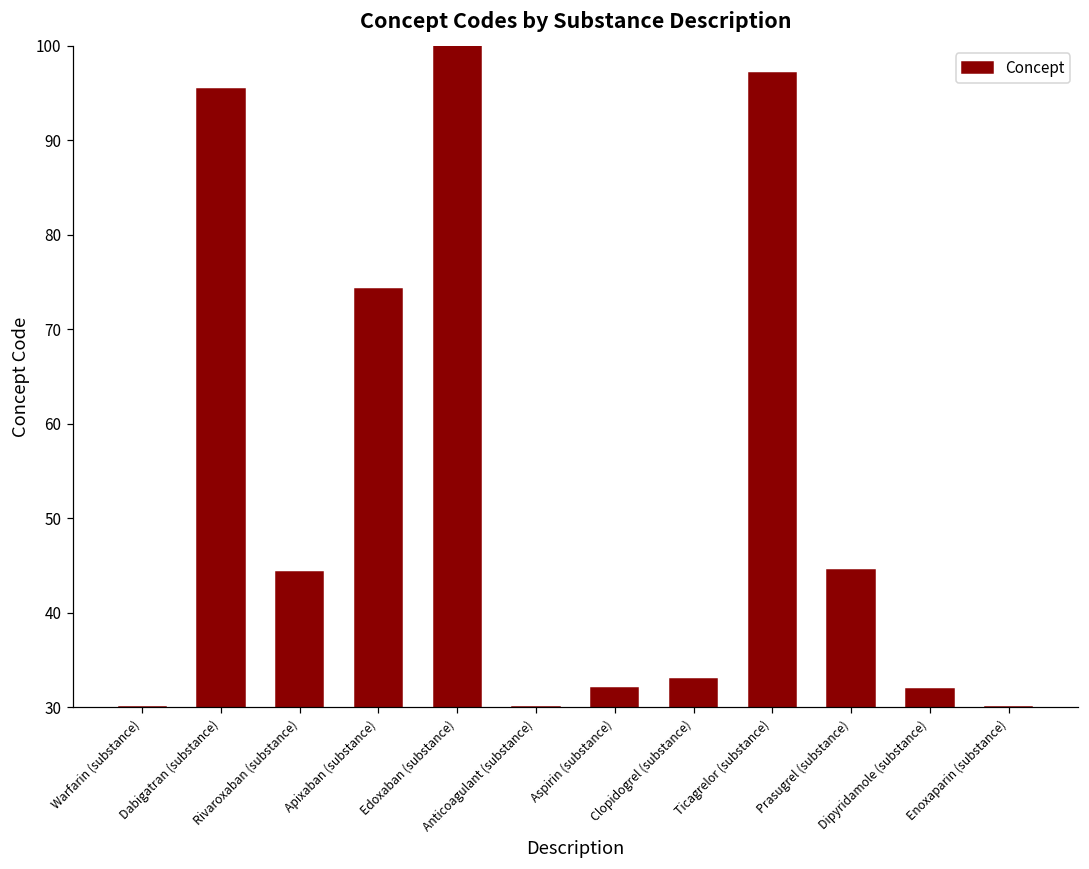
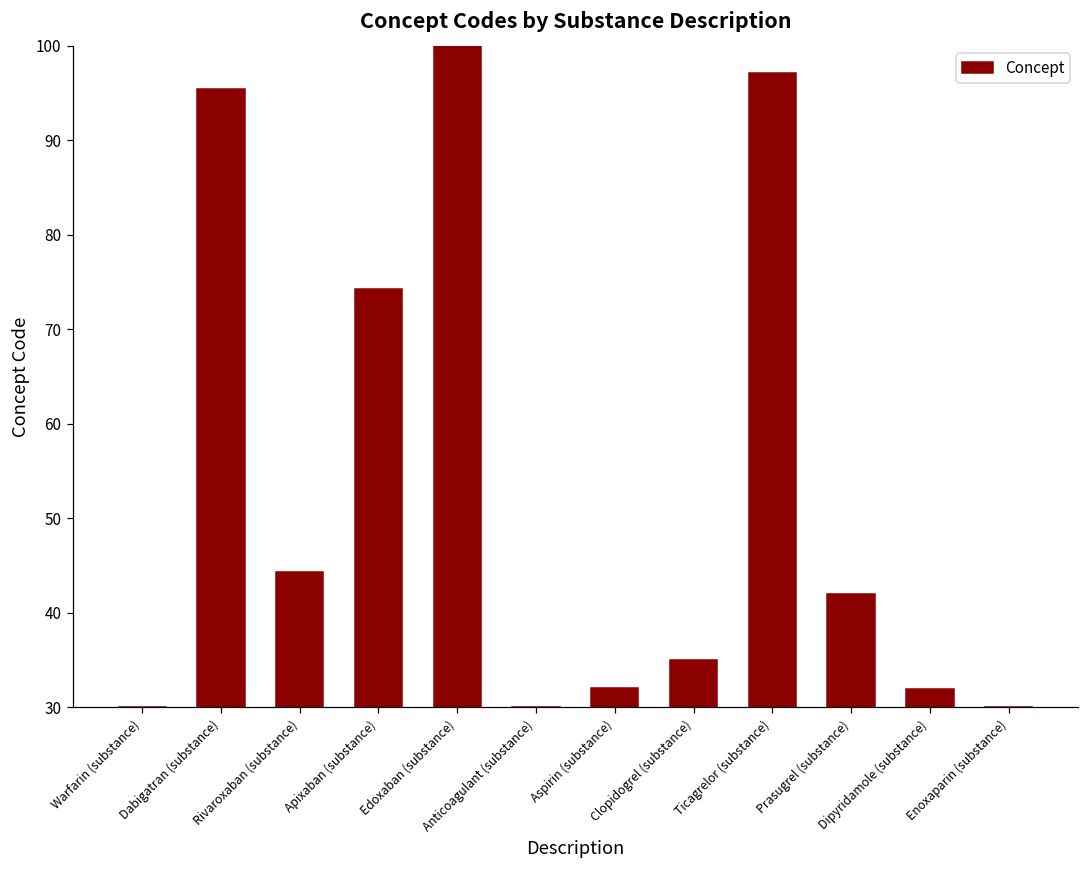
Clopidogrel (substance): 33 -> 35
Prasugrel (substance): 45 -> 42
